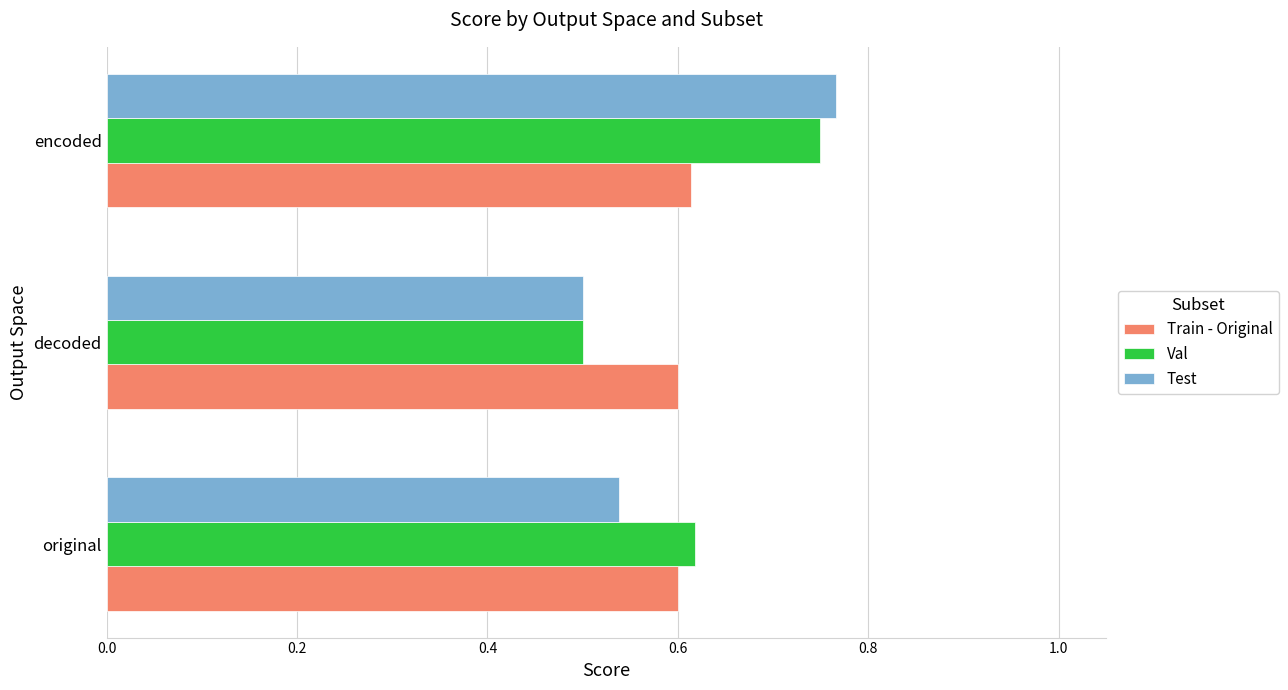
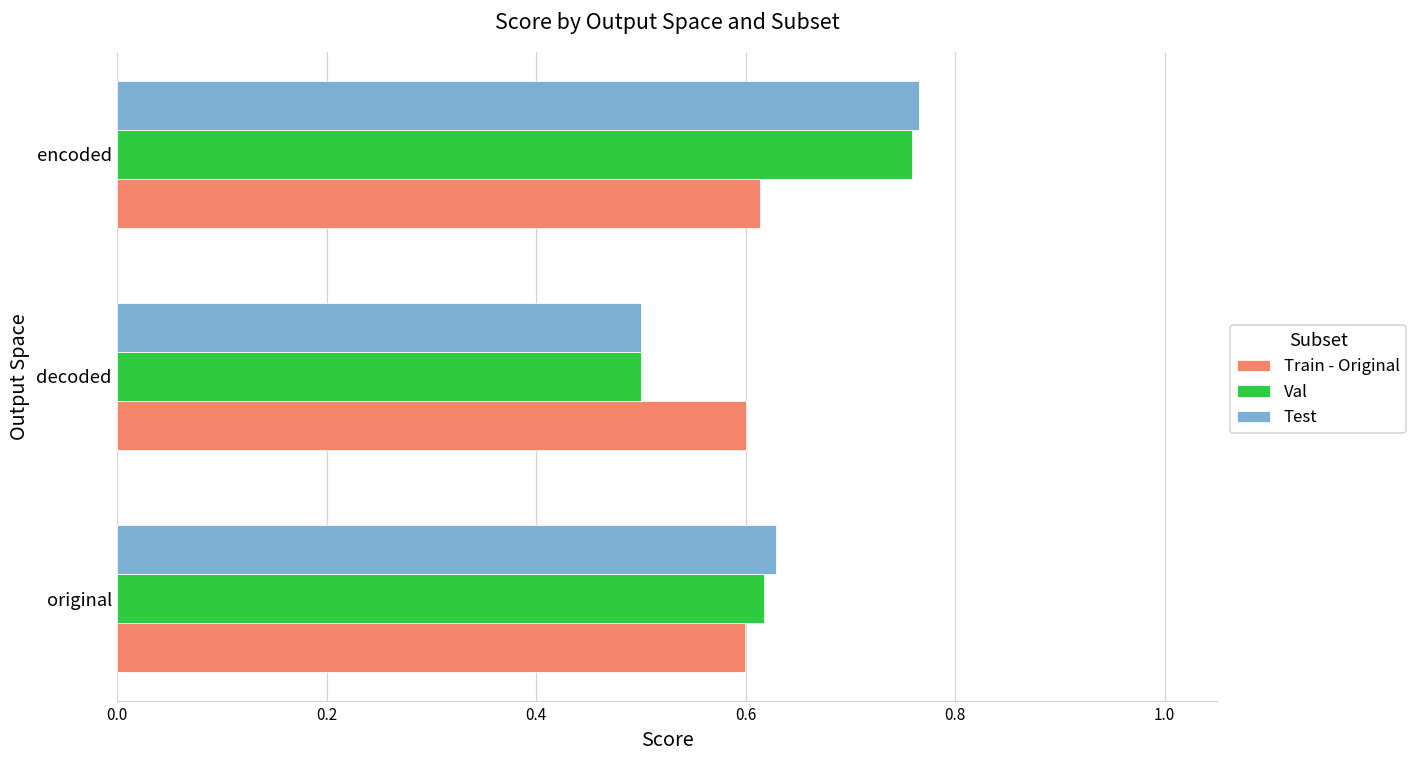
Val, encoded: 0.75 -> 0.76
Test, original: 0.54 -> 0.63
